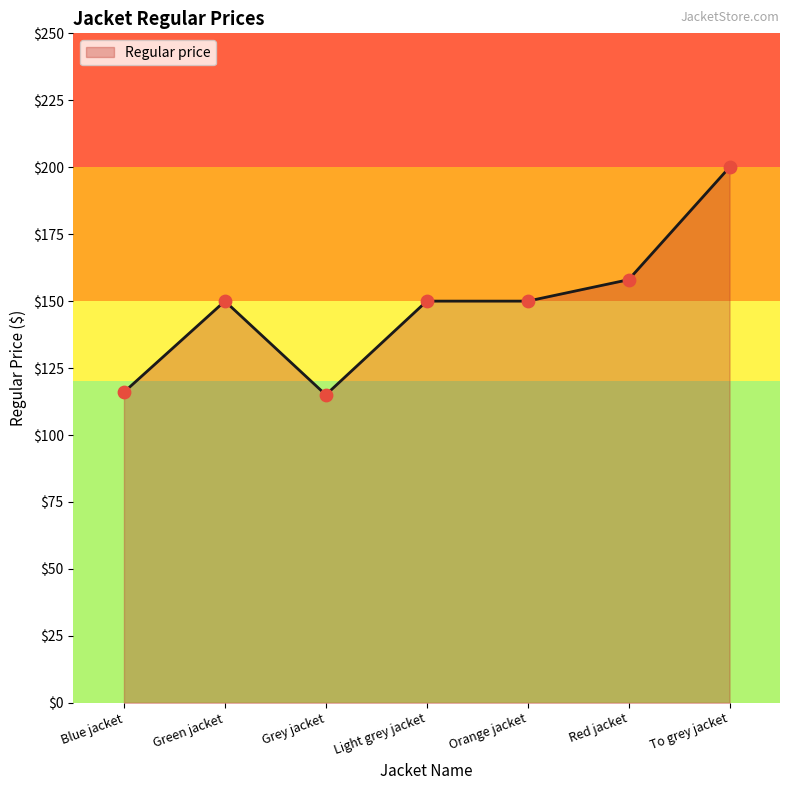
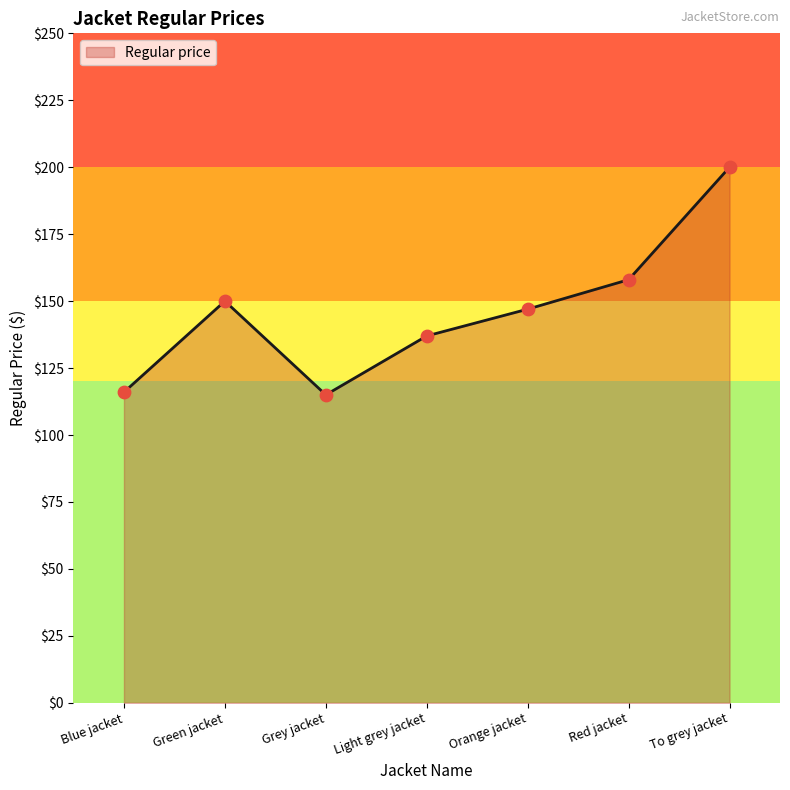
Light grey jacket: $150 -> $137
Orange jacket: $150 -> $147
